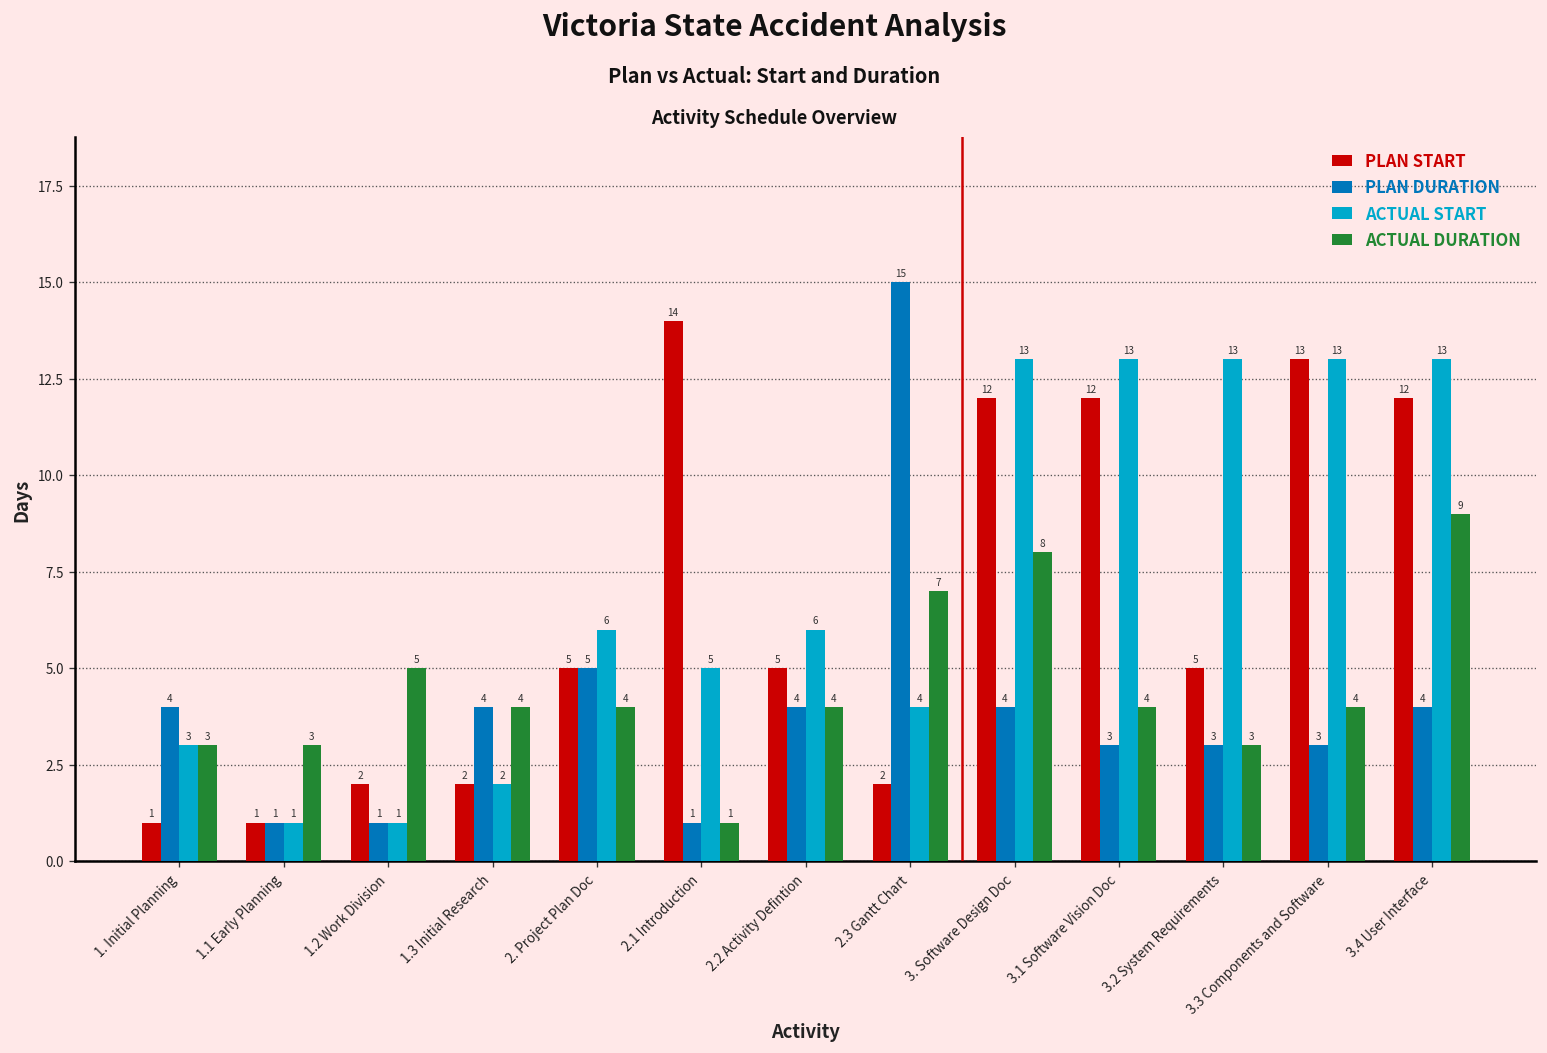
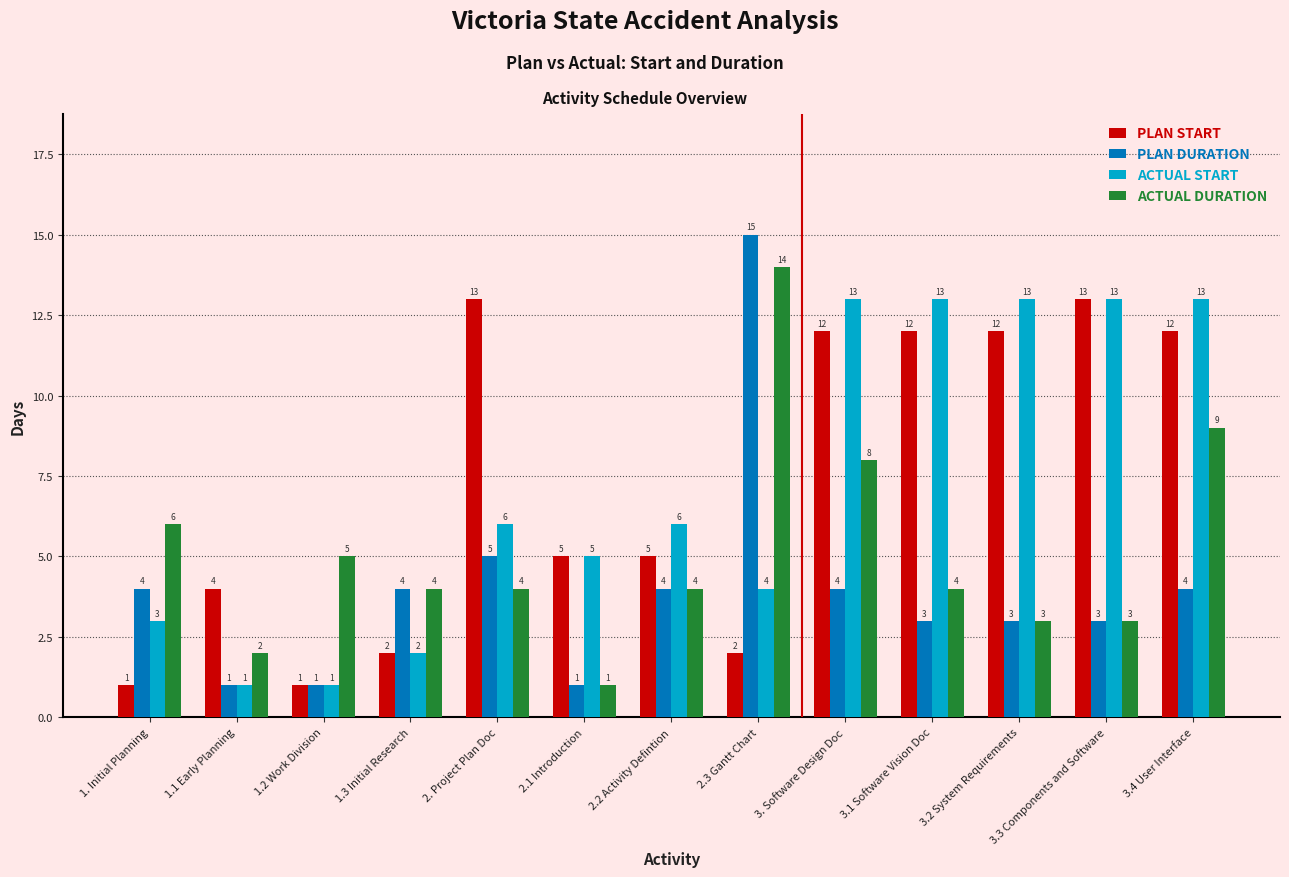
ACTUAL DURATION, 1. Initial Planning: 3 -> 6
PLAN START, 1.1 Early Planning: 1 -> 4
ACTUAL DURATION, 1.1 Early Planning: 3 -> 2
PLAN START, 1.2 Work Division: 2 -> 1
PLAN START, 2. Project Plan Doc: 5 -> 13
PLAN START, 2.1 Introduction: 14 -> 5
ACTUAL DURATION, 2.3 Gantt Chart: 7 -> 14
PLAN START, 3.2 System Requirements: 5 -> 12
ACTUAL DURATION, 3.3 Components and Software: 4 -> 3
